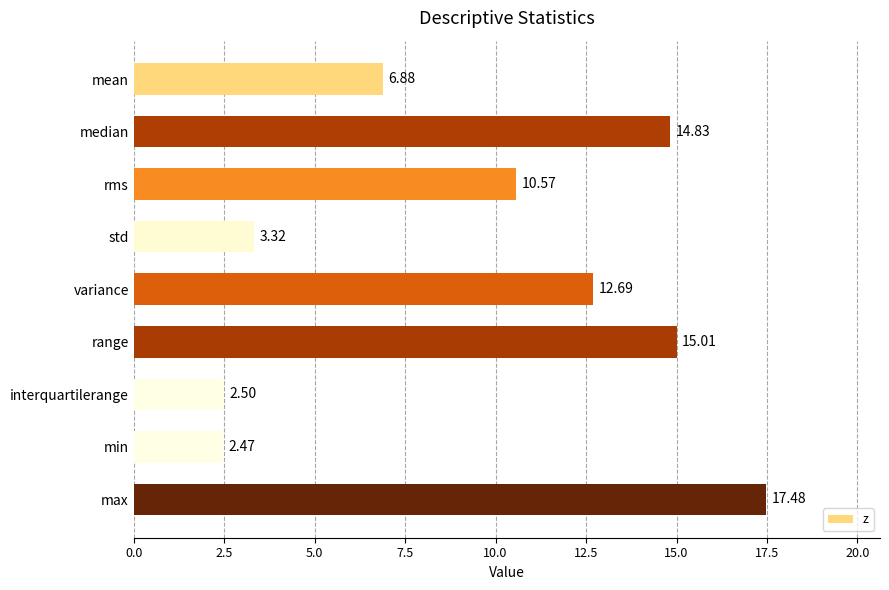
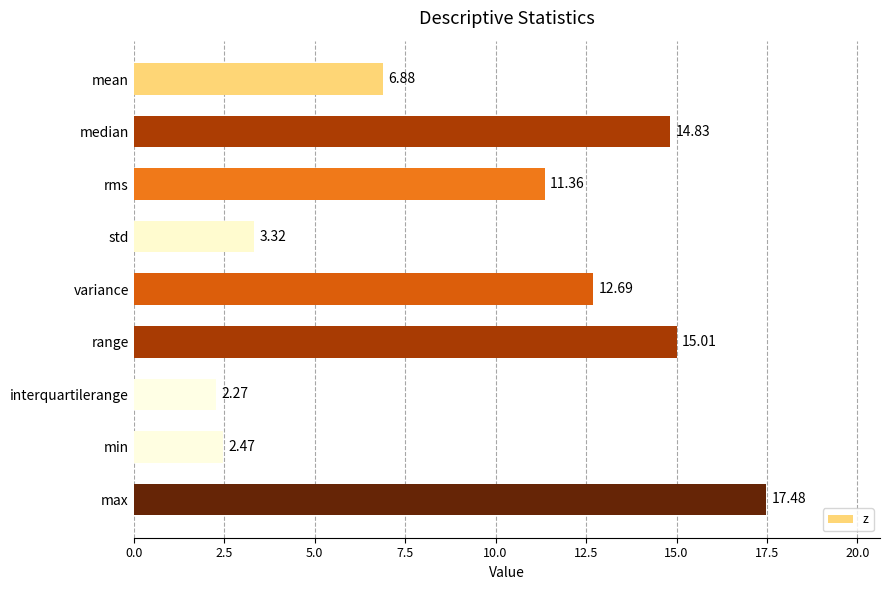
rms: 10.57 -> 11.36
interquartilerange: 2.50 -> 2.27
